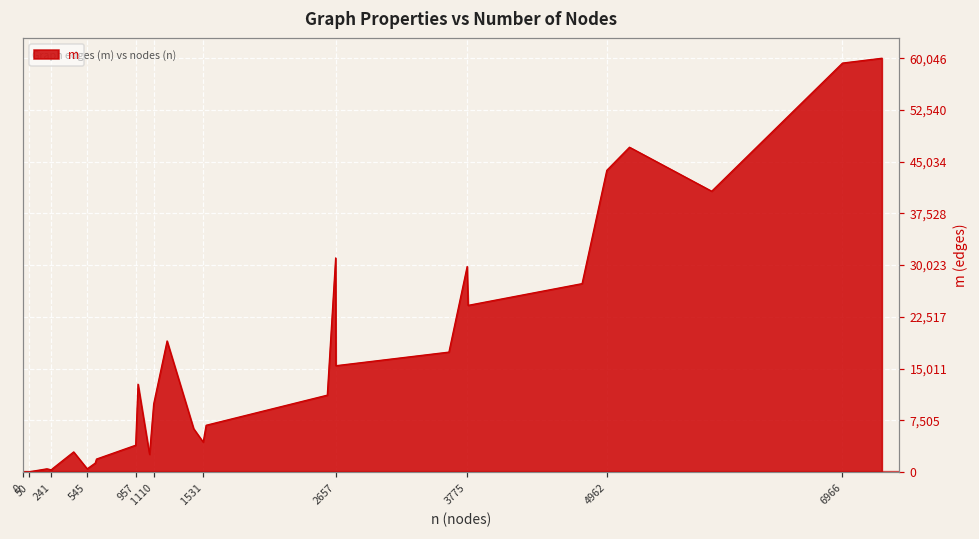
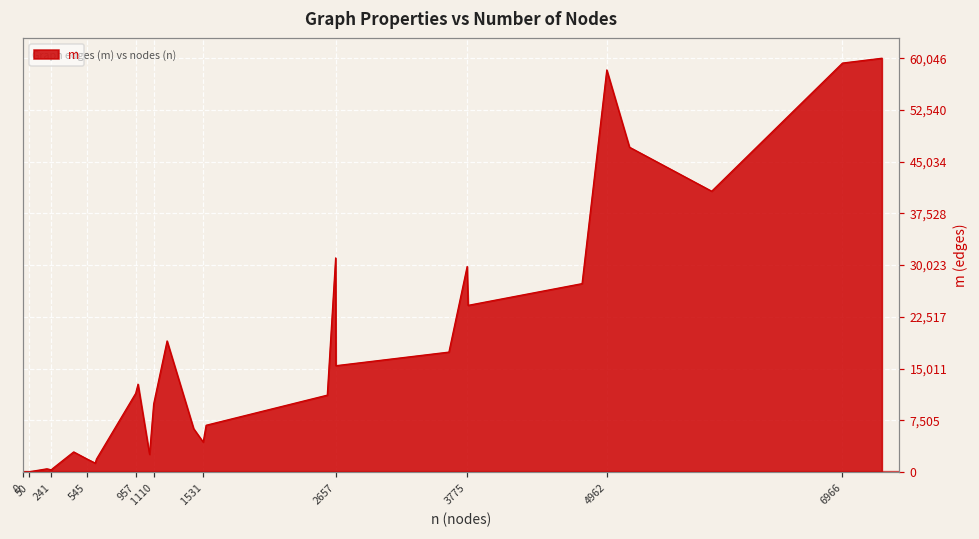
545: 0 -> 2,000
957: 4,000 -> 11,000
4962: 44,000 -> 58,000
